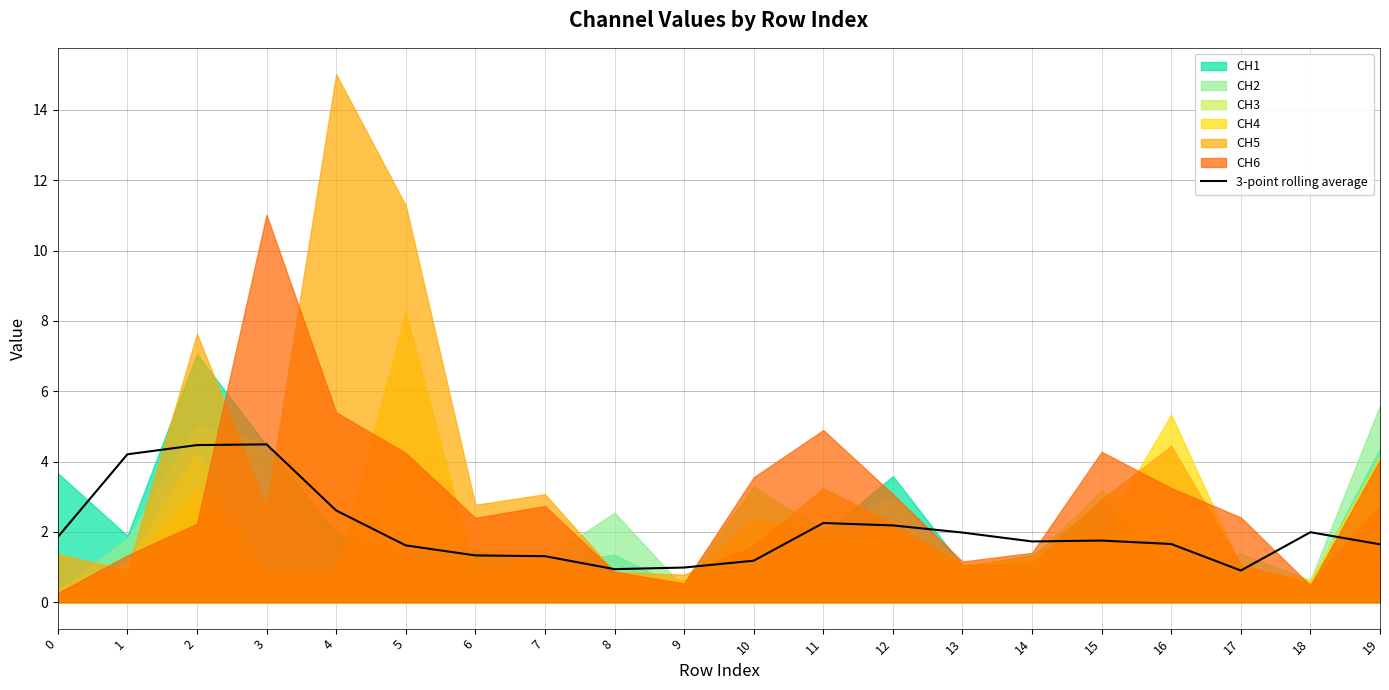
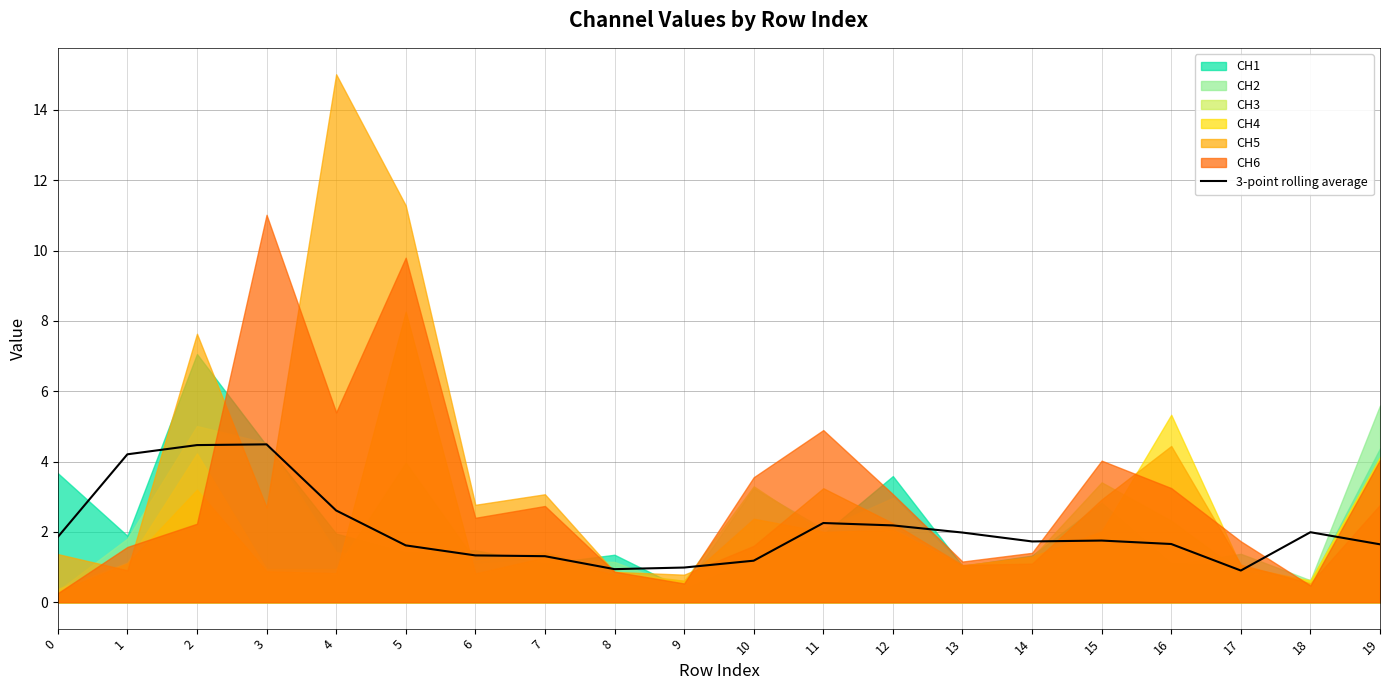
CH6, 1: 1.3 -> 1.6
CH6, 5: 4.2 -> 9.8
CH2, 8: 2.5 -> 1.1
CH3, 15: 3.2 -> 3.4
CH6, 15: 4.3 -> 4.0
CH6, 17: 2.4 -> 1.7
